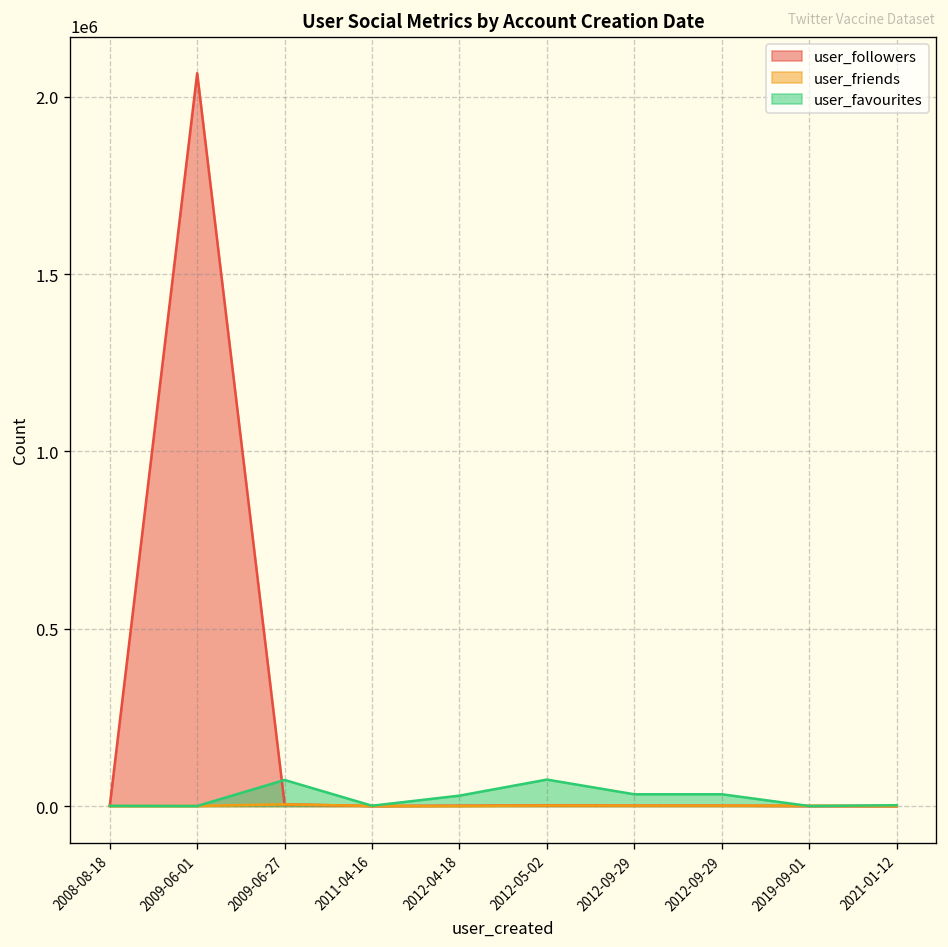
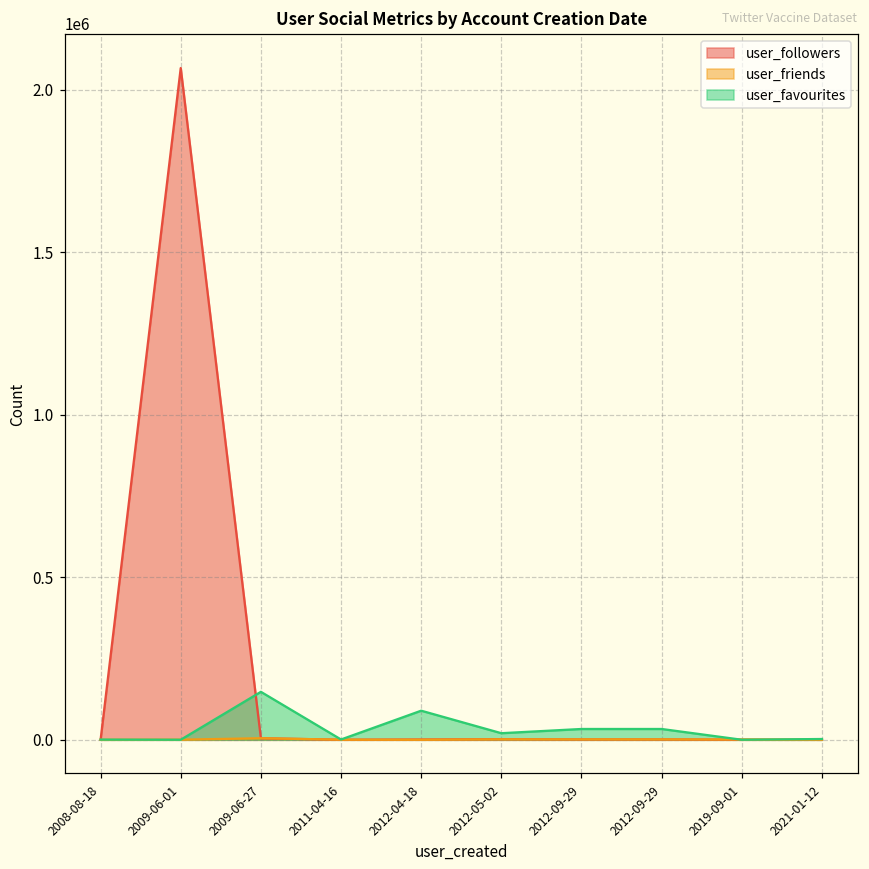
user_favourites, 2009-06-27: 70000 -> 150000
user_favourites, 2012-04-18: 30000 -> 90000
user_favourites, 2012-05-02: 70000 -> 20000
